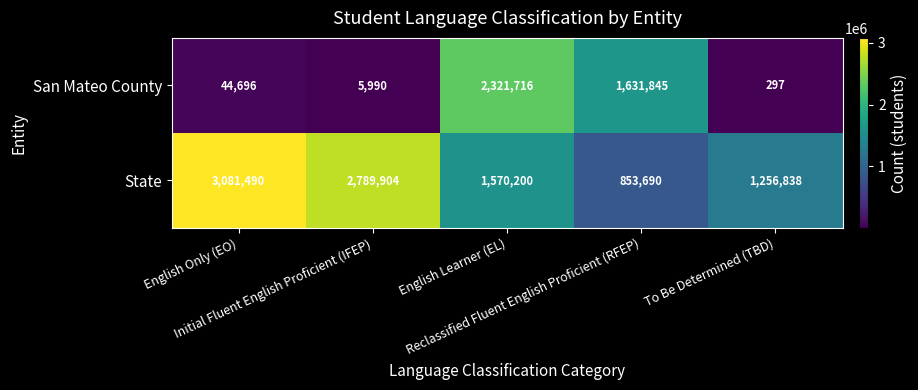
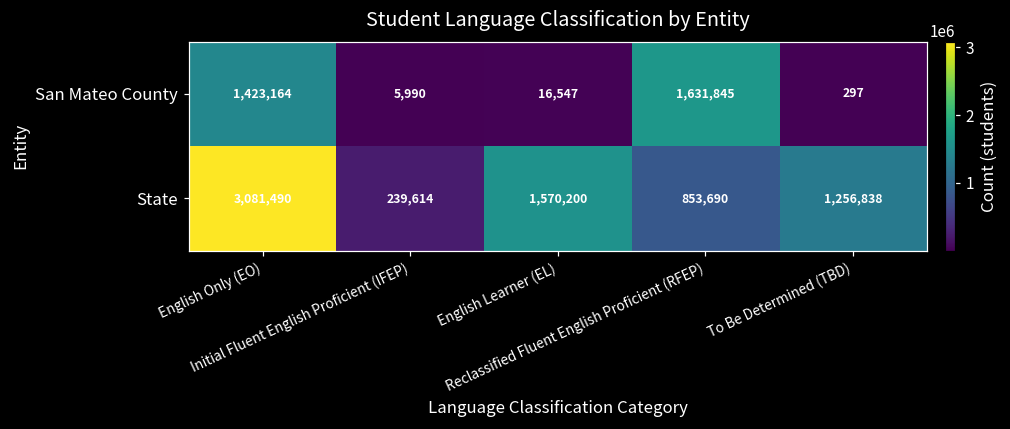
San Mateo County, English Only (EO): 44,696 -> 1,423,164
San Mateo County, English Learner (EL): 2,321,716 -> 16,547
State, Initial Fluent English Proficient (IFEP): 2,789,904 -> 239,614
